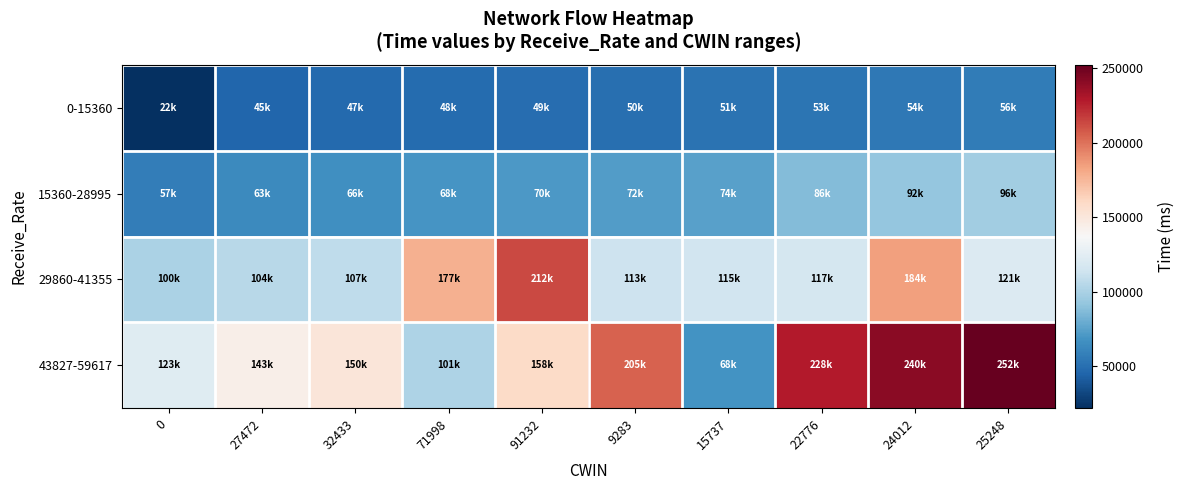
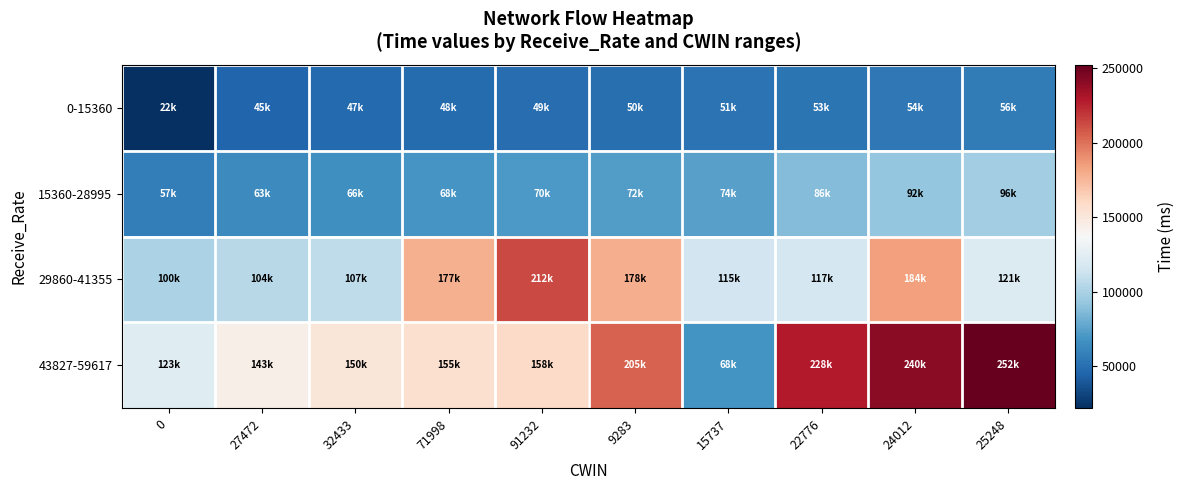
29860-41355, 9283: 113k -> 178k
43827-59617, 71998: 101k -> 155k
